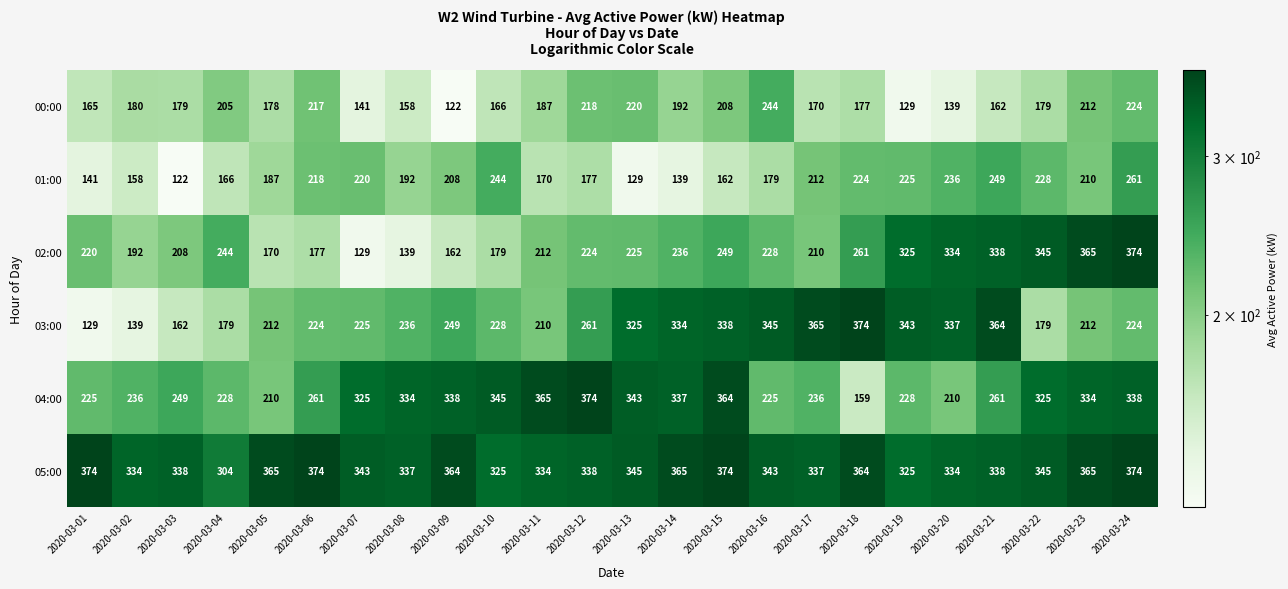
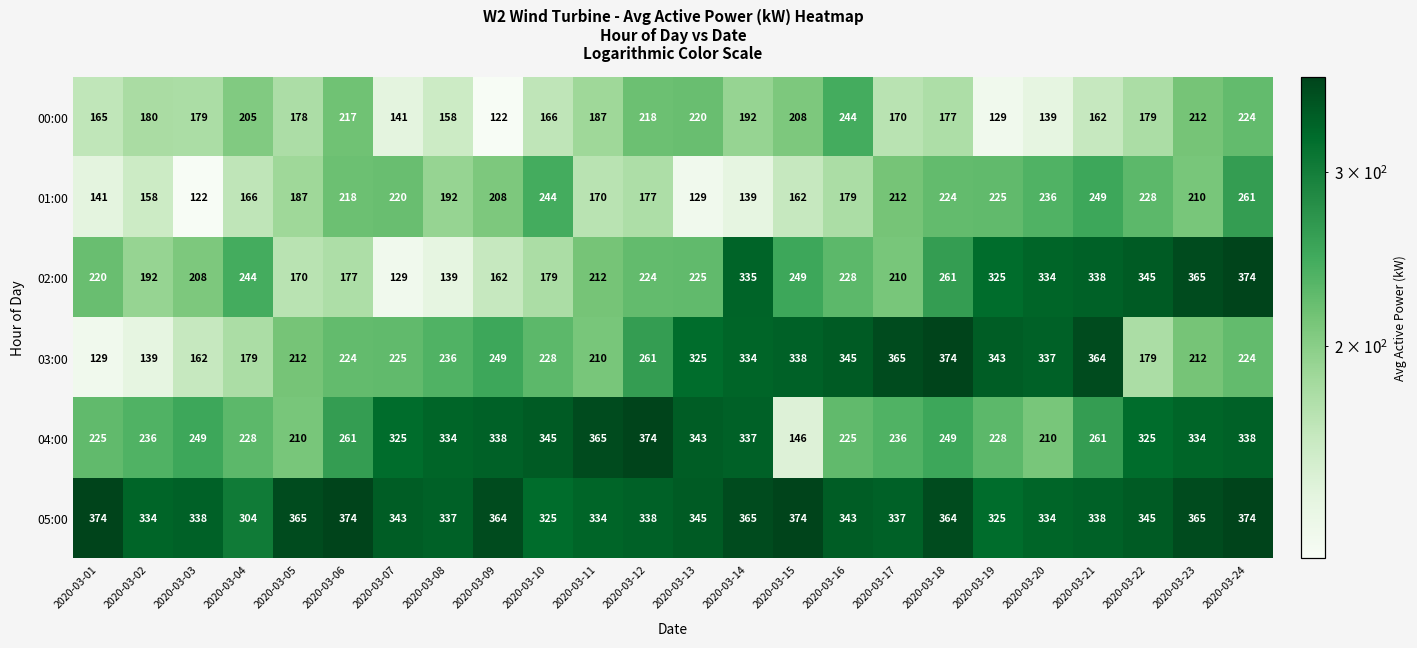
02:00, 2020-03-14: 236 -> 335
04:00, 2020-03-15: 364 -> 146
04:00, 2020-03-18: 159 -> 249
